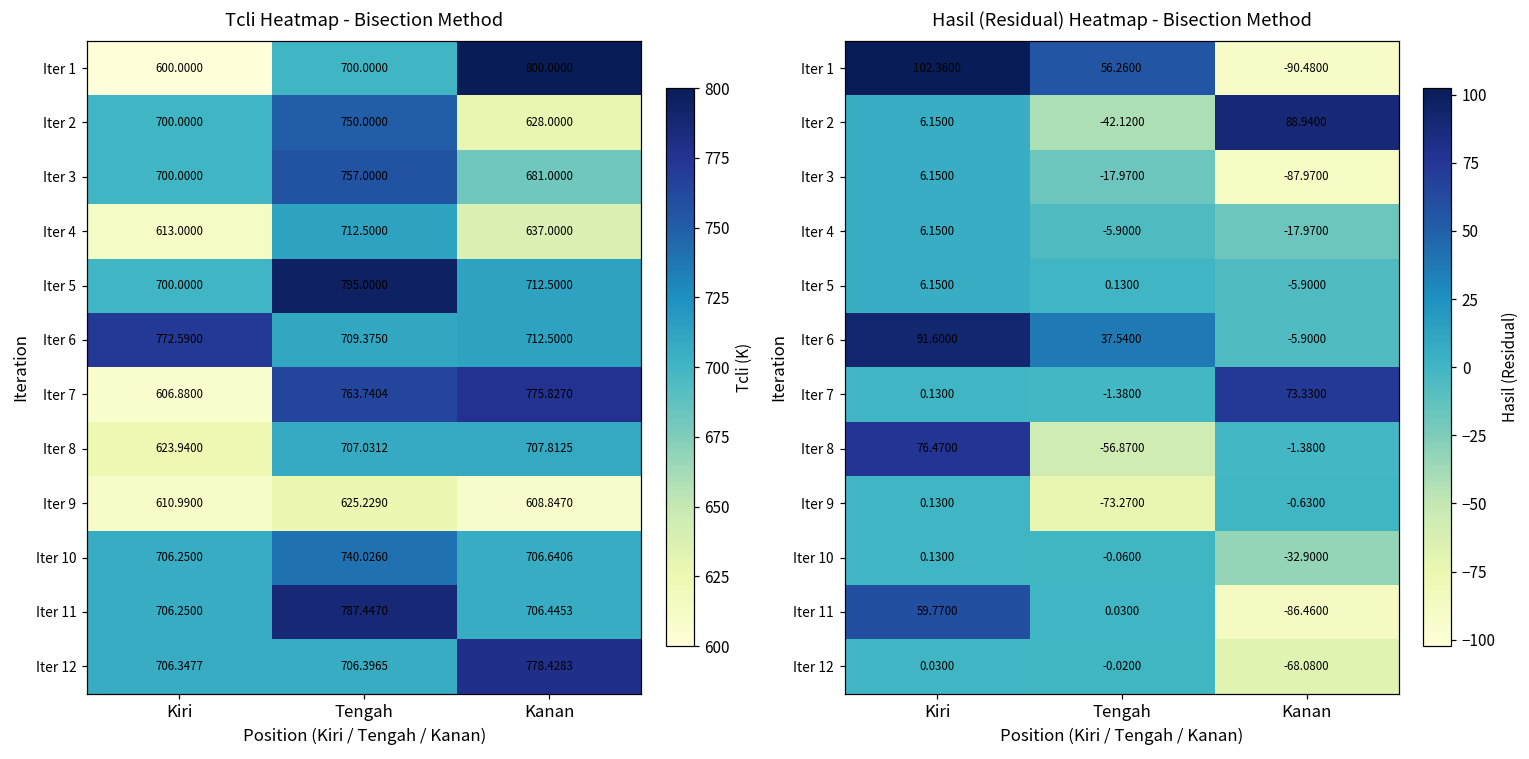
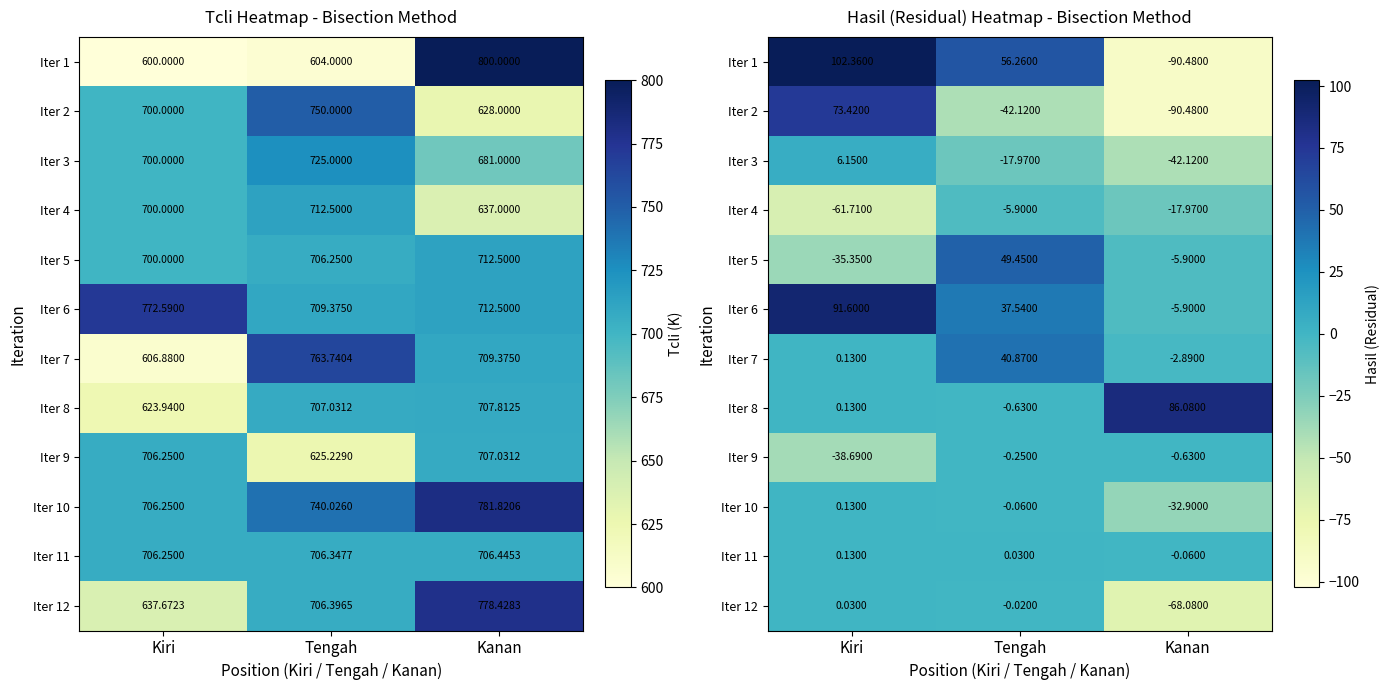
Tcli Heatmap - Bisection Method, Iter 1, Tengah: 700.0000 -> 604.0000
Tcli Heatmap - Bisection Method, Iter 3, Tengah: 757.0000 -> 725.0000
Tcli Heatmap - Bisection Method, Iter 4, Kiri: 613.0000 -> 700.0000
Tcli Heatmap - Bisection Method, Iter 5, Tengah: 795.0000 -> 706.2500
Tcli Heatmap - Bisection Method, Iter 7, Kanan: 775.8270 -> 709.3750
Tcli Heatmap - Bisection Method, Iter 9, Kiri: 610.9900 -> 706.2500
Tcli Heatmap - Bisection Method, Iter 9, Kanan: 608.8470 -> 707.0312
Tcli Heatmap - Bisection Method, Iter 10, Kanan: 706.6406 -> 781.8206
Tcli Heatmap - Bisection Method, Iter 11, Tengah: 787.4470 -> 706.3477
Tcli Heatmap - Bisection Method, Iter 12, Kiri: 706.3477 -> 637.6723
Hasil (Residual) Heatmap - Bisection Method, Iter 2, Kiri: 6.1500 -> 73.4200
Hasil (Residual) Heatmap - Bisection Method, Iter 2, Kanan: 88.9400 -> -90.4800
Hasil (Residual) Heatmap - Bisection Method, Iter 3, Kanan: -87.9700 -> -42.1200
Hasil (Residual) Heatmap - Bisection Method, Iter 4, Kiri: 6.1500 -> -61.7100
Hasil (Residual) Heatmap - Bisection Method, Iter 5, Kiri: 6.1500 -> -35.3500
Hasil (Residual) Heatmap - Bisection Method, Iter 5, Tengah: 0.1300 -> 49.4500
Hasil (Residual) Heatmap - Bisection Method, Iter 7, Tengah: -1.3800 -> 40.8700
Hasil (Residual) Heatmap - Bisection Method, Iter 7, Kanan: 73.3300 -> -2.8900
Hasil (Residual) Heatmap - Bisection Method, Iter 8, Kiri: 76.4700 -> 0.1300
Hasil (Residual) Heatmap - Bisection Method, Iter 8, Tengah: -56.8700 -> -0.6300
Hasil (Residual) Heatmap - Bisection Method, Iter 8, Kanan: -1.3800 -> 86.0800
Hasil (Residual) Heatmap - Bisection Method, Iter 9, Kiri: 0.1300 -> -38.6900
Hasil (Residual) Heatmap - Bisection Method, Iter 9, Tengah: -73.2700 -> -0.2500
Hasil (Residual) Heatmap - Bisection Method, Iter 11, Kiri: 59.7700 -> 0.1300
Hasil (Residual) Heatmap - Bisection Method, Iter 11, Kanan: -86.4600 -> -0.0600
